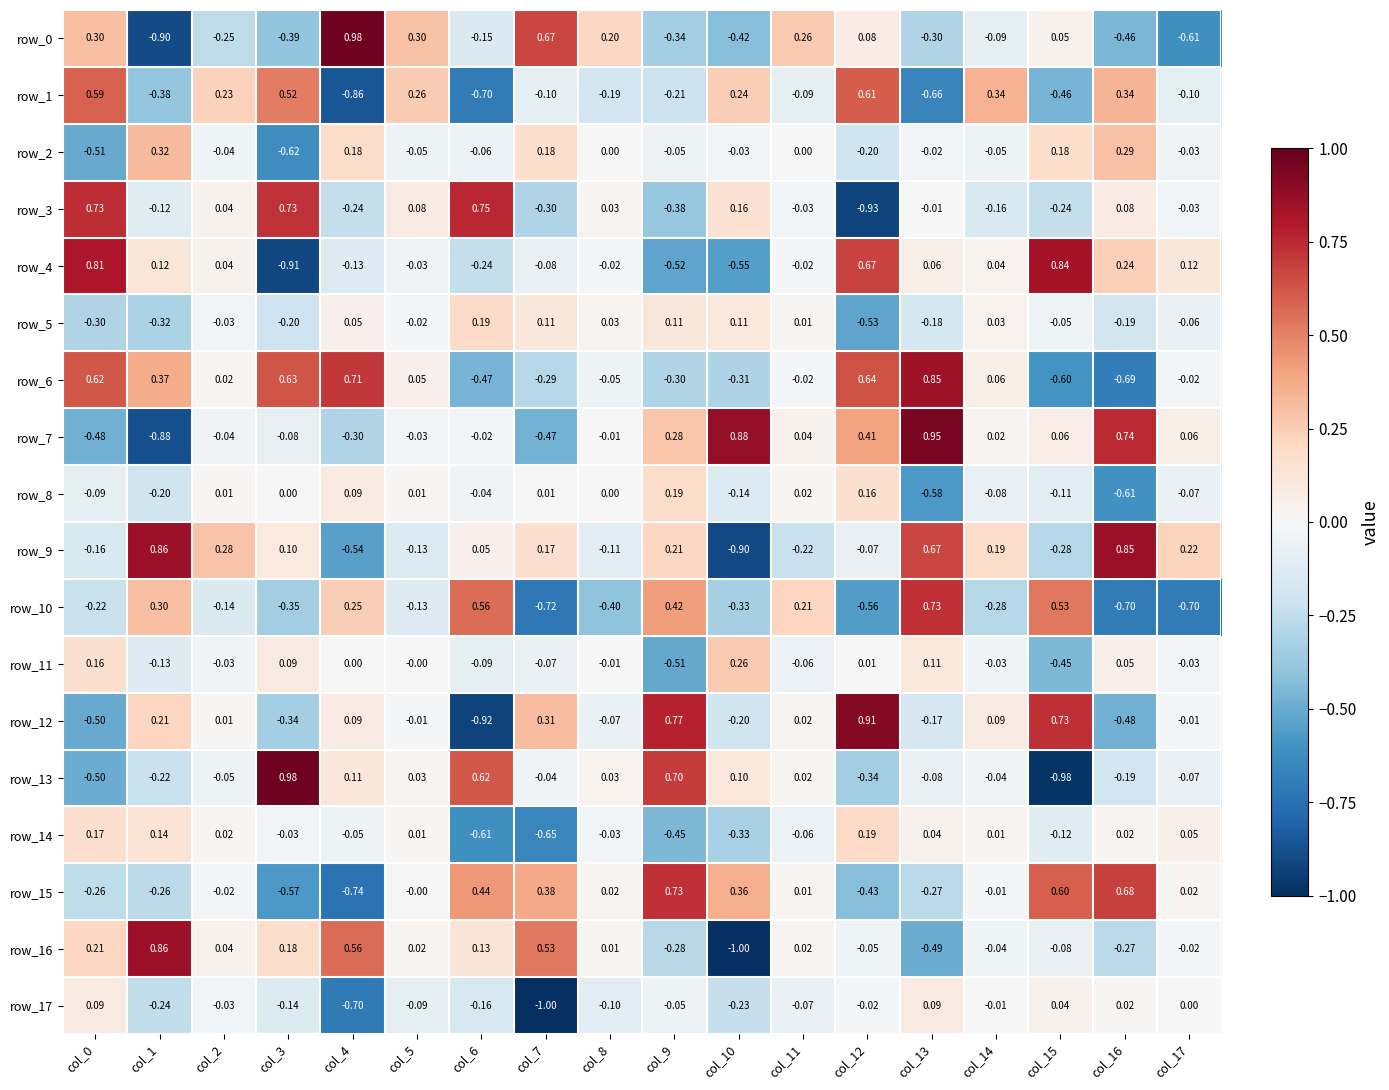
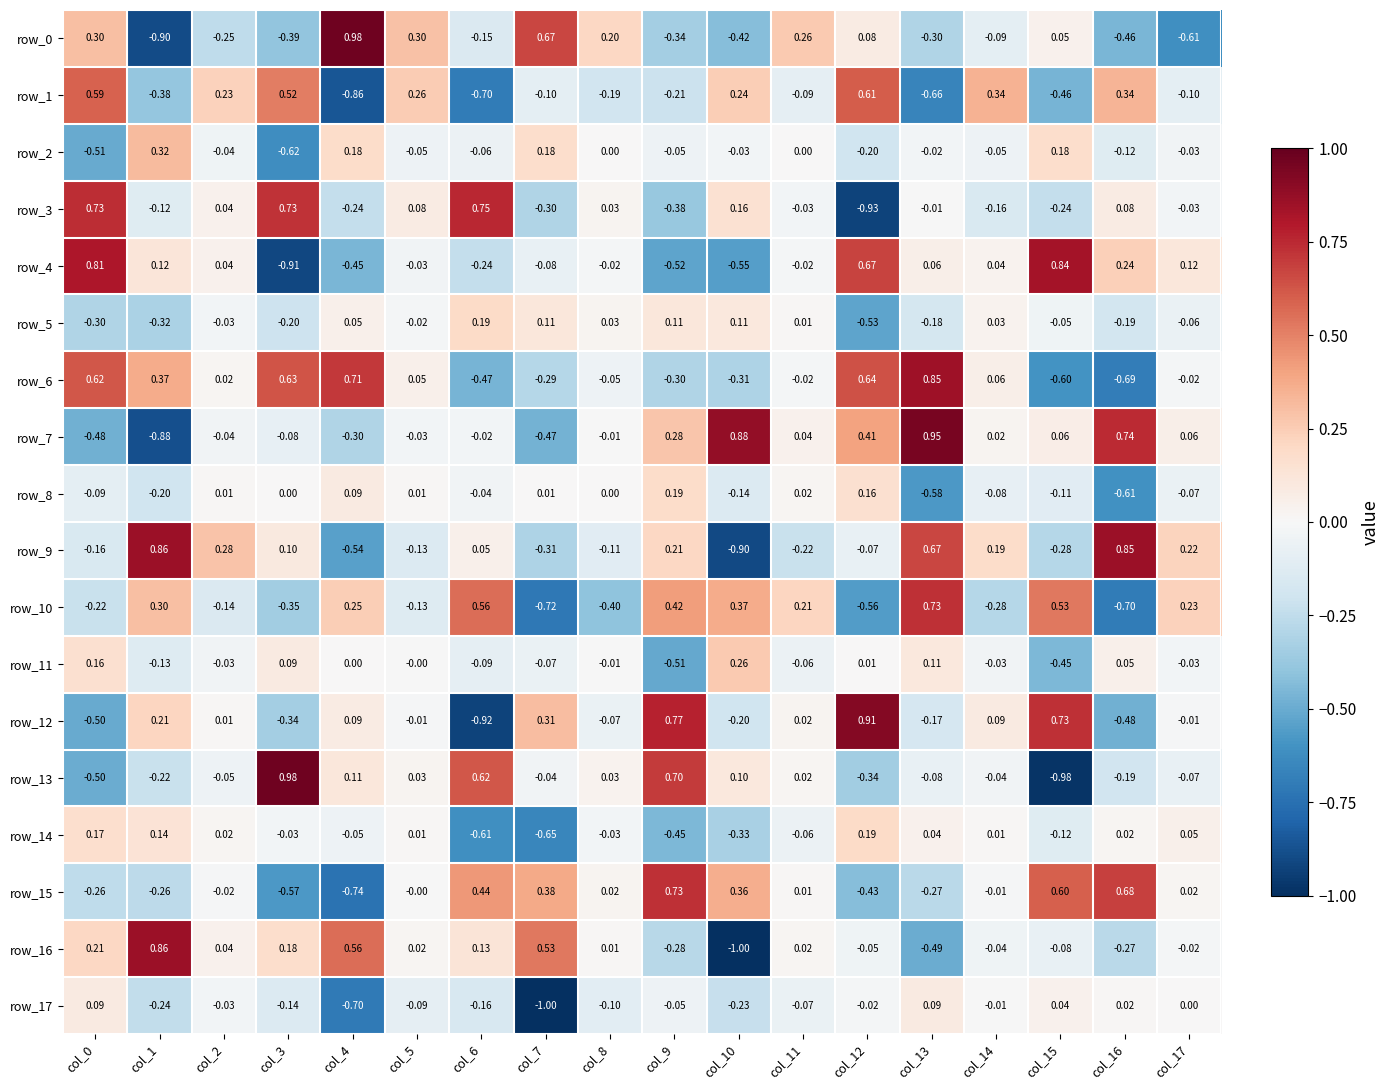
row_2, col_16: 0.29 -> -0.12
row_4, col_4: -0.13 -> -0.45
row_9, col_7: 0.17 -> -0.31
row_10, col_10: -0.33 -> 0.37
row_10, col_17: -0.70 -> 0.23
